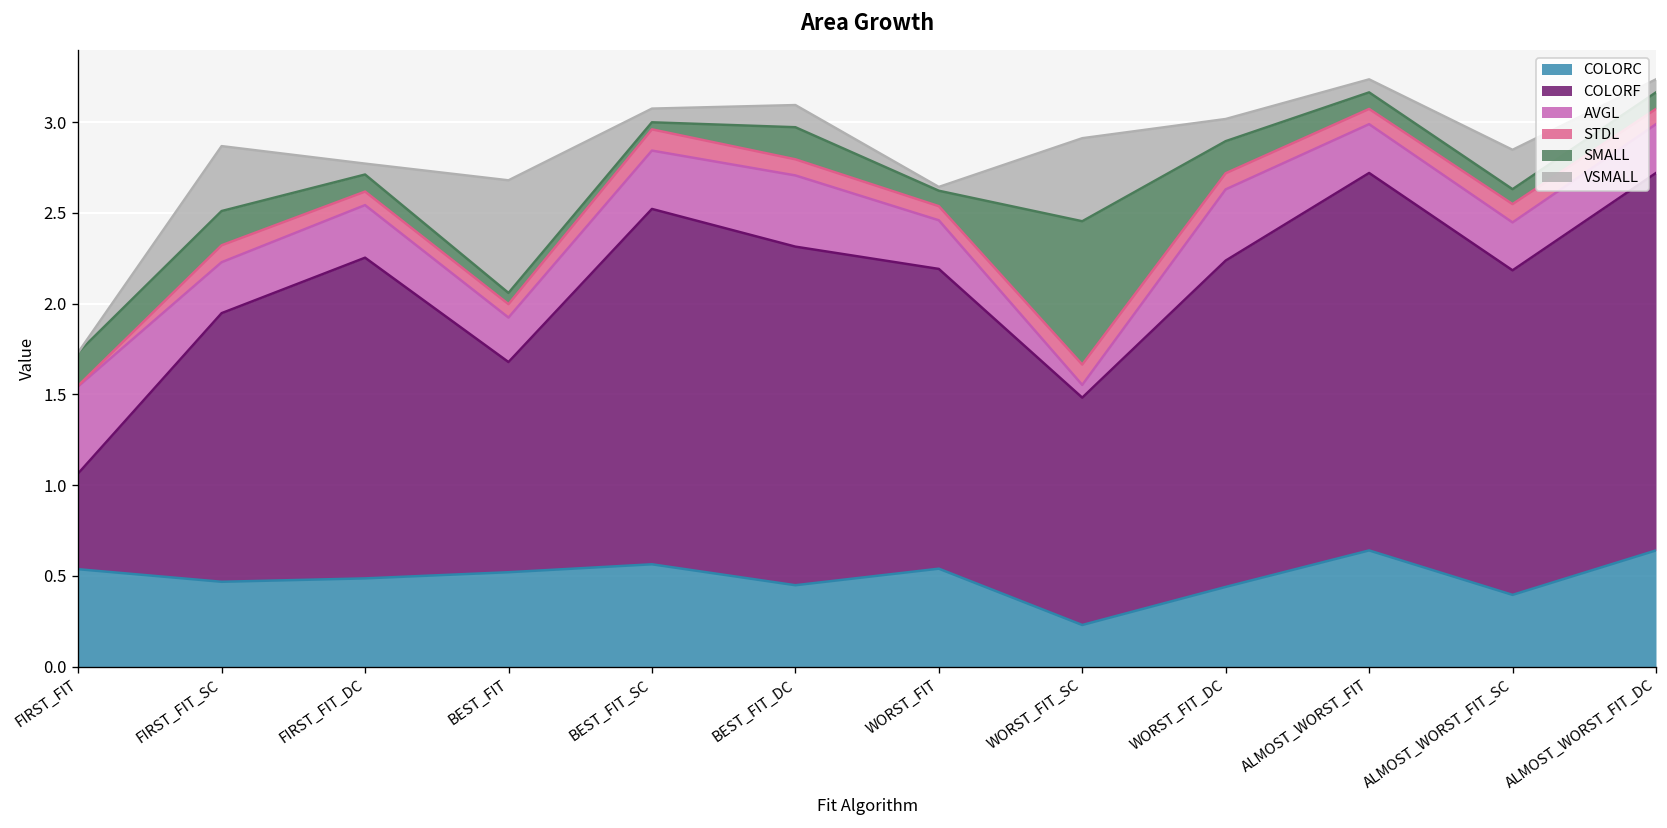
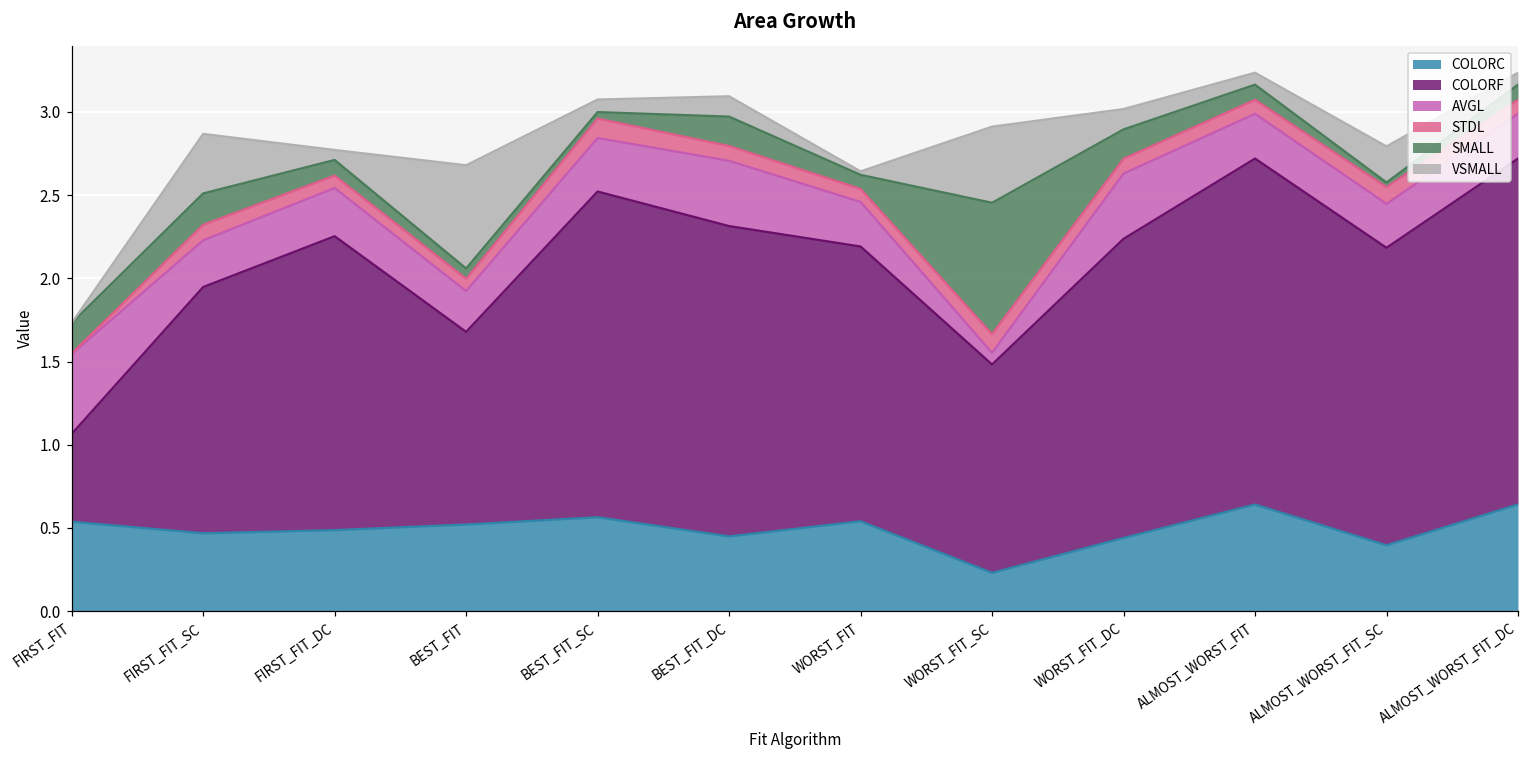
SMALL, ALMOST_WORST_FIT_SC: 0.08 -> 0.03
